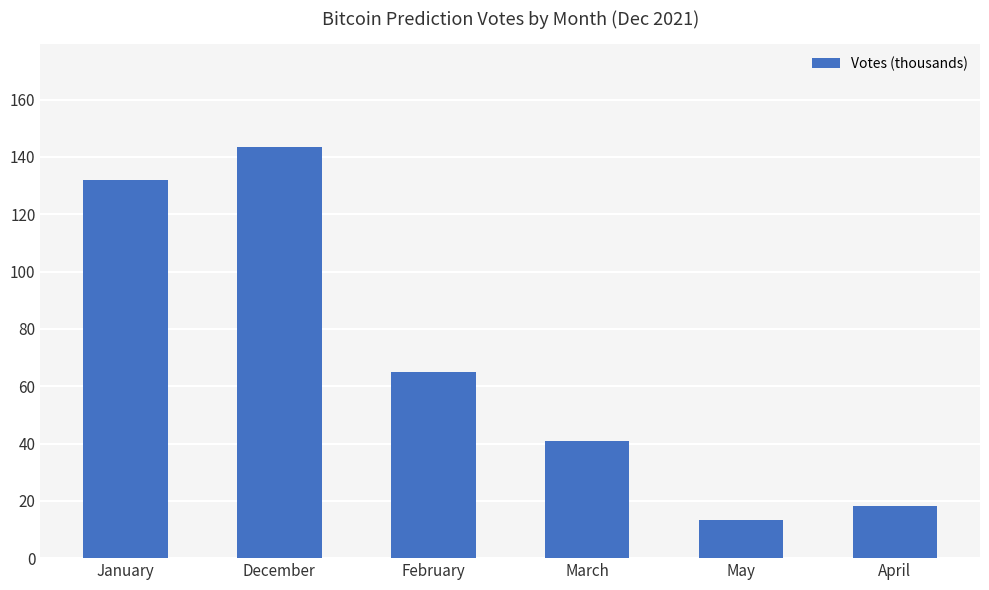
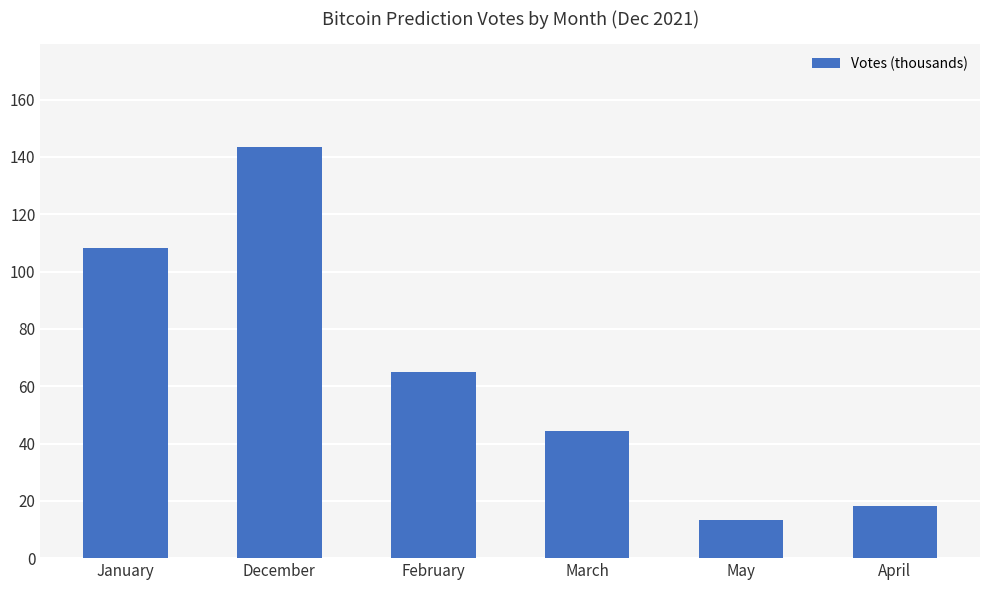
January: 132 -> 108
March: 41 -> 45
